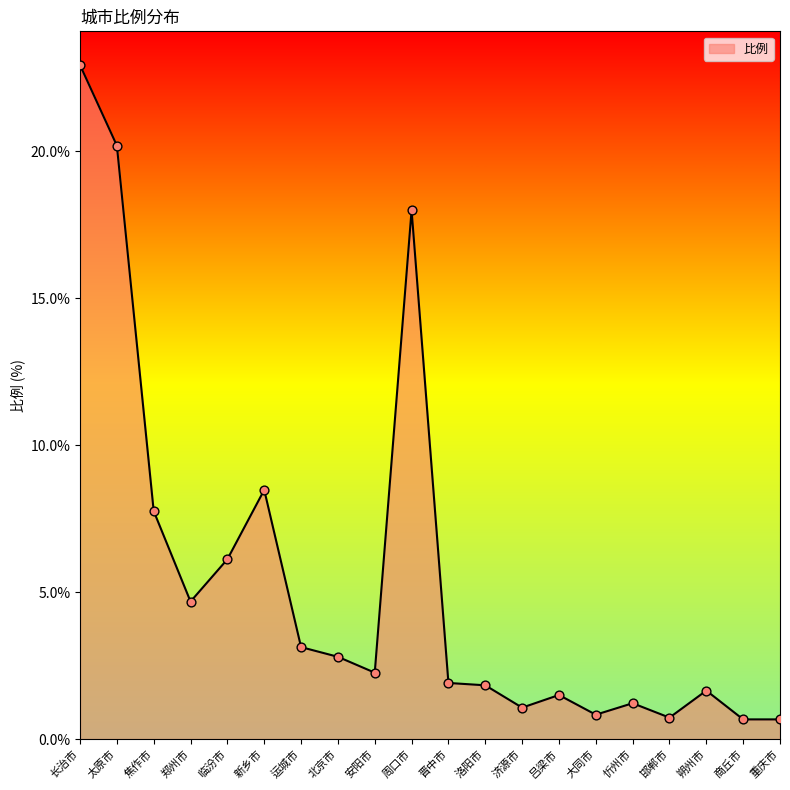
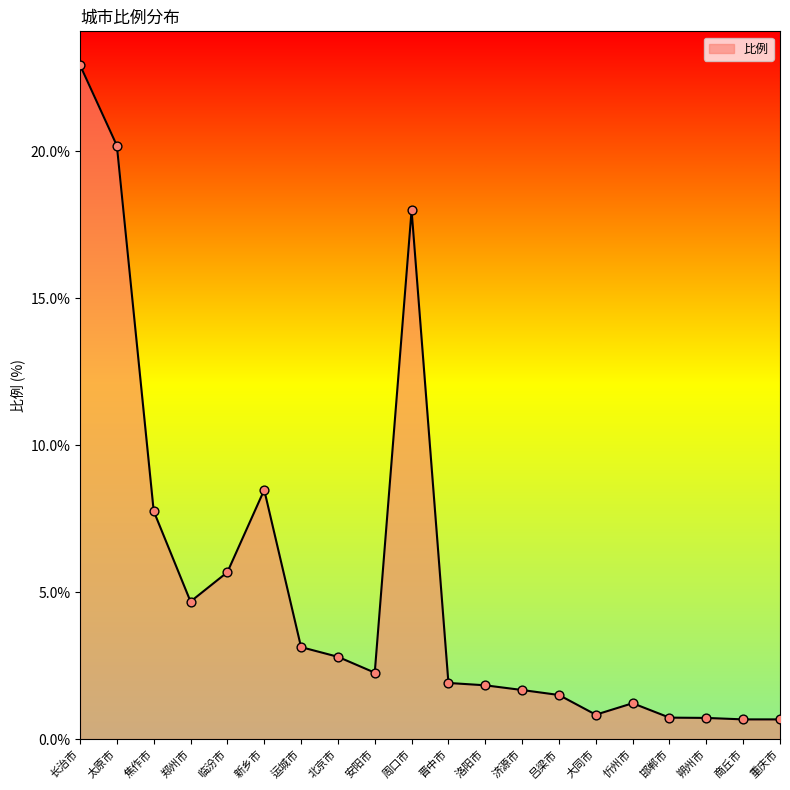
临汾市: 6.1% -> 5.7%
济源市: 1.1% -> 1.7%
朔州市: 1.7% -> 0.7%
